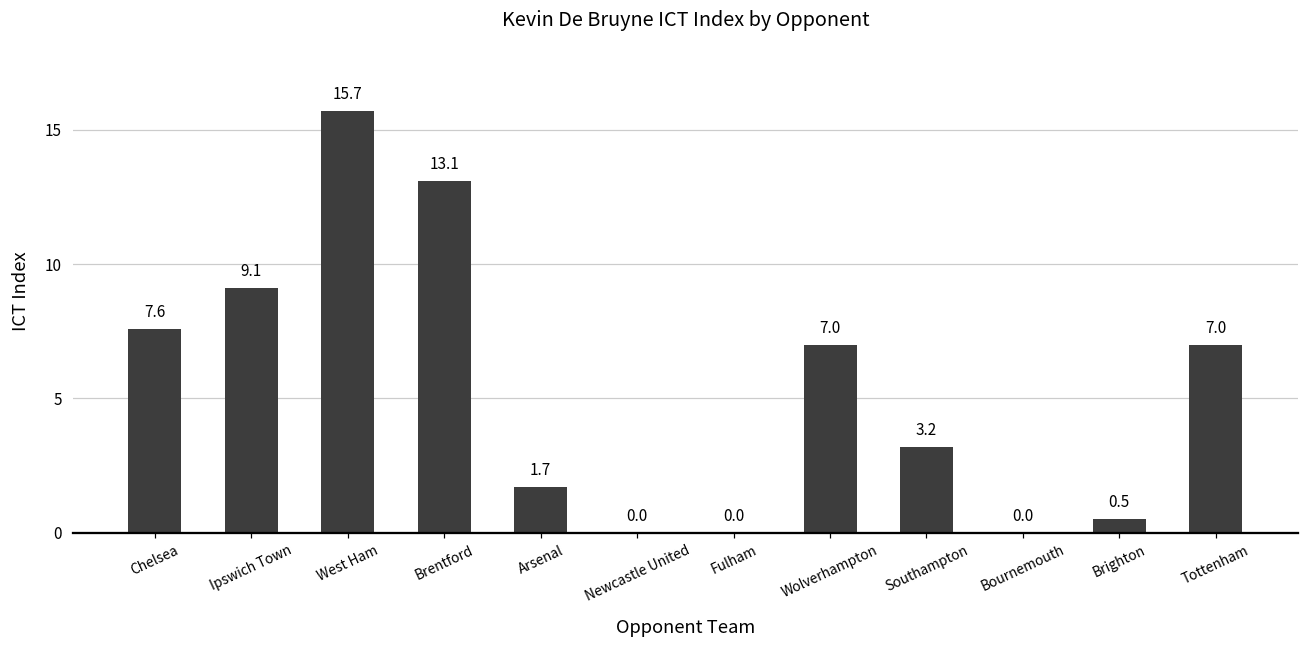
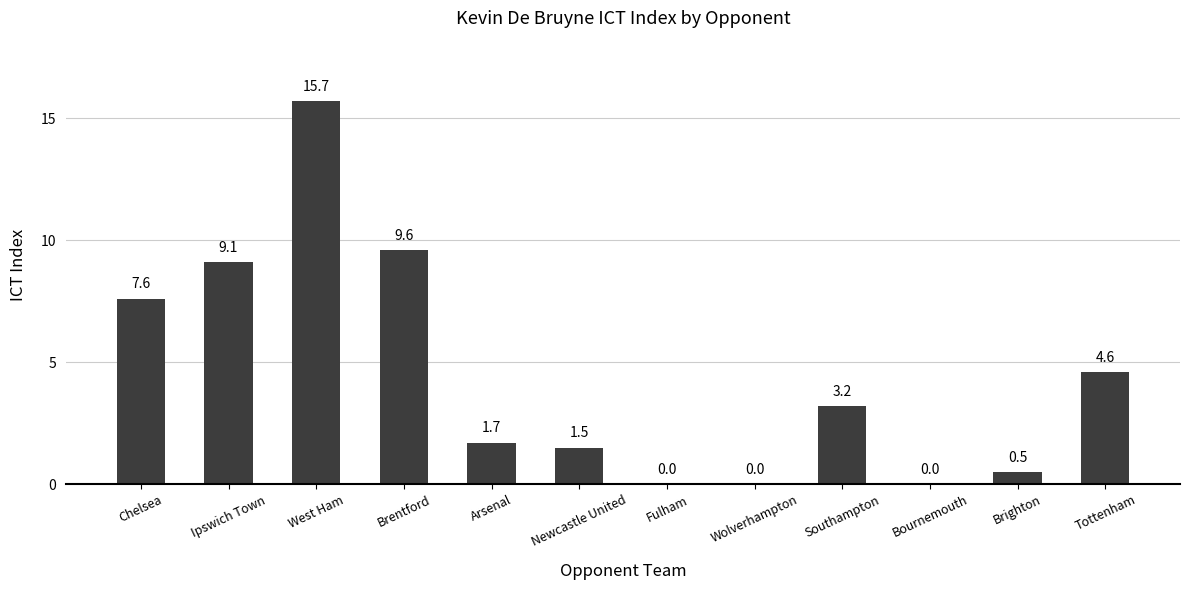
Brentford: 13.1 -> 9.6
Newcastle United: 0.0 -> 1.5
Wolverhampton: 7.0 -> 0.0
Tottenham: 7.0 -> 4.6
